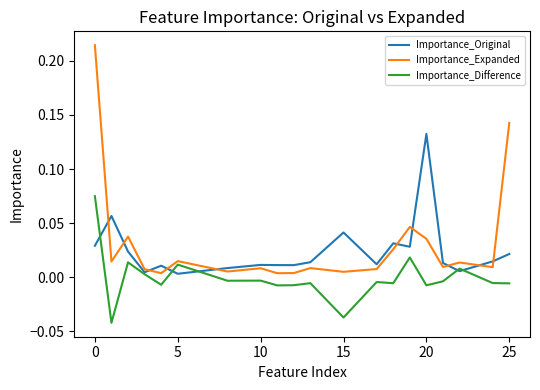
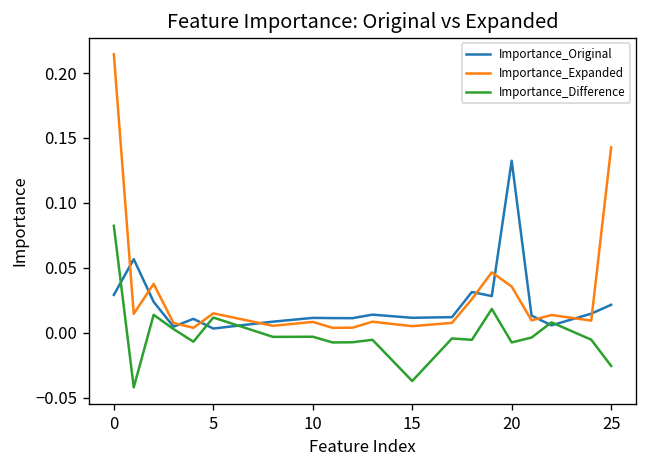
Importance_Difference, 0: 0.075 -> 0.082
Importance_Original, 15: 0.041 -> 0.012
Importance_Difference, 25: -0.006 -> -0.026
